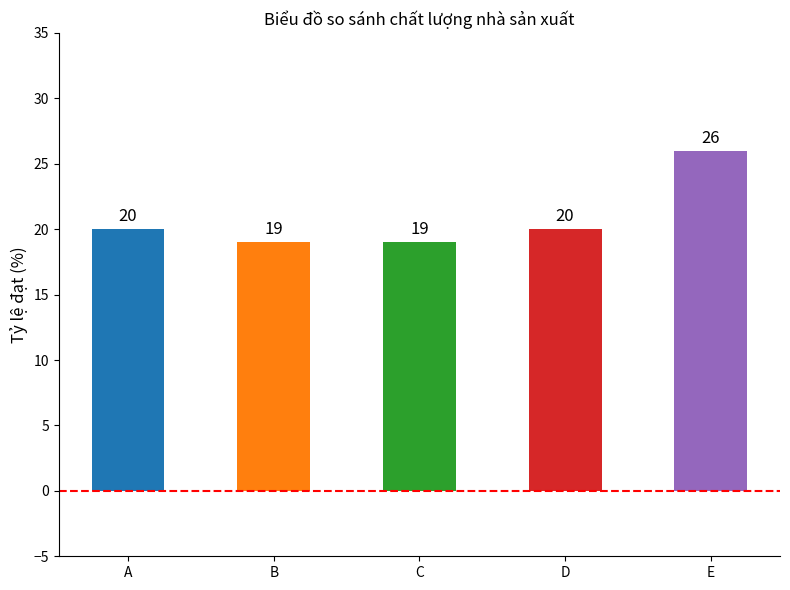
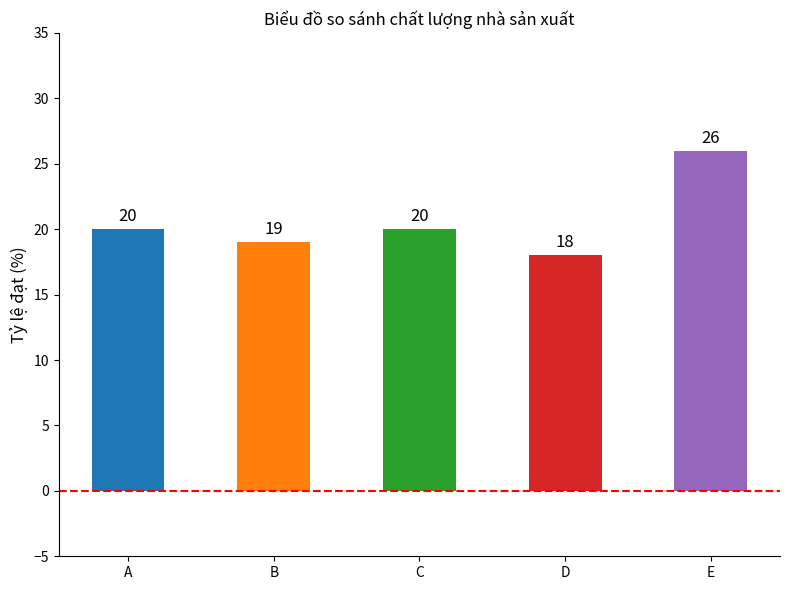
C: 19 -> 20
D: 20 -> 18
